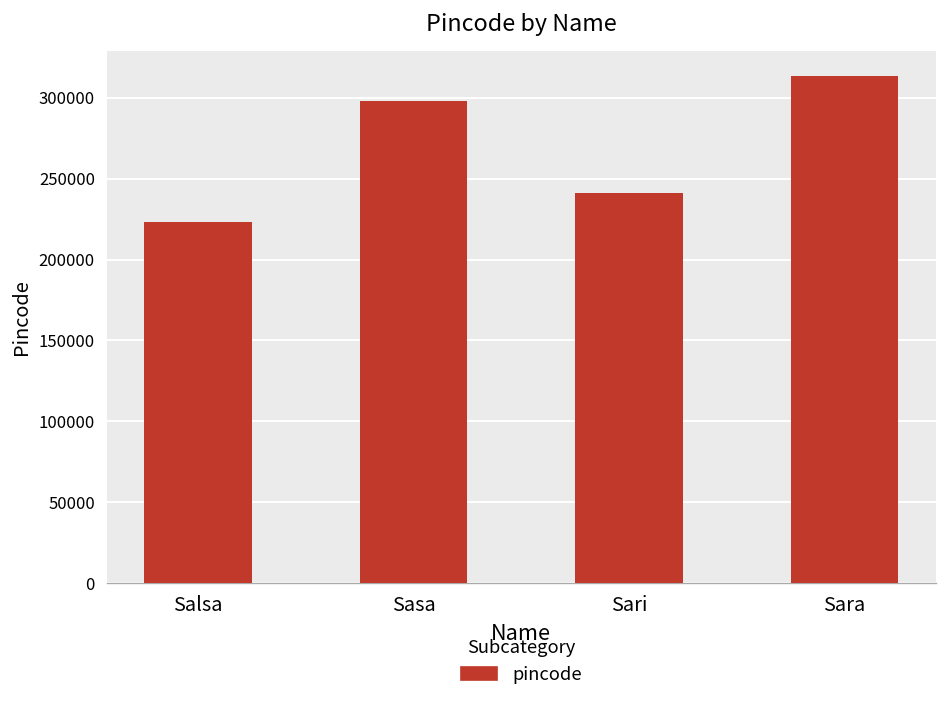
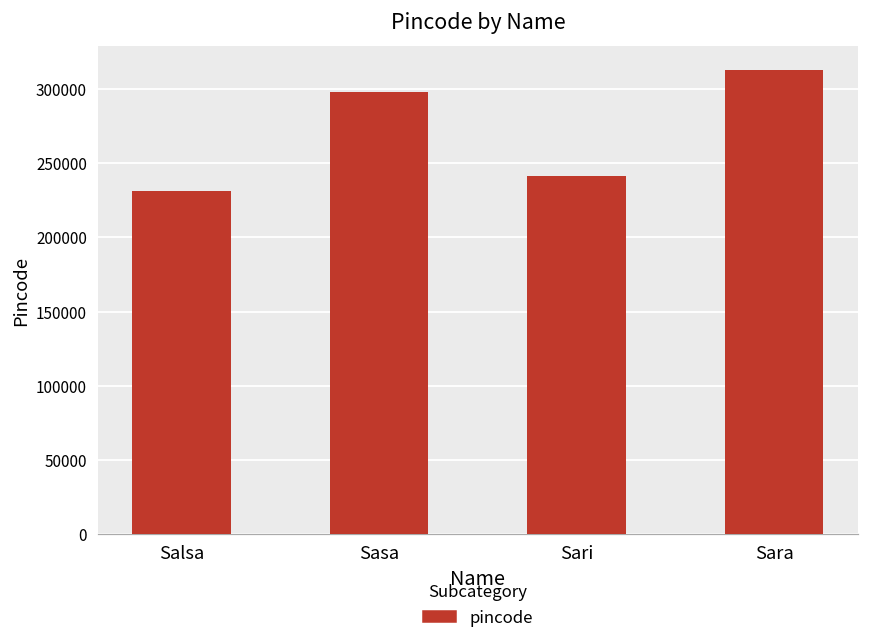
Salsa: 223000 -> 231000
